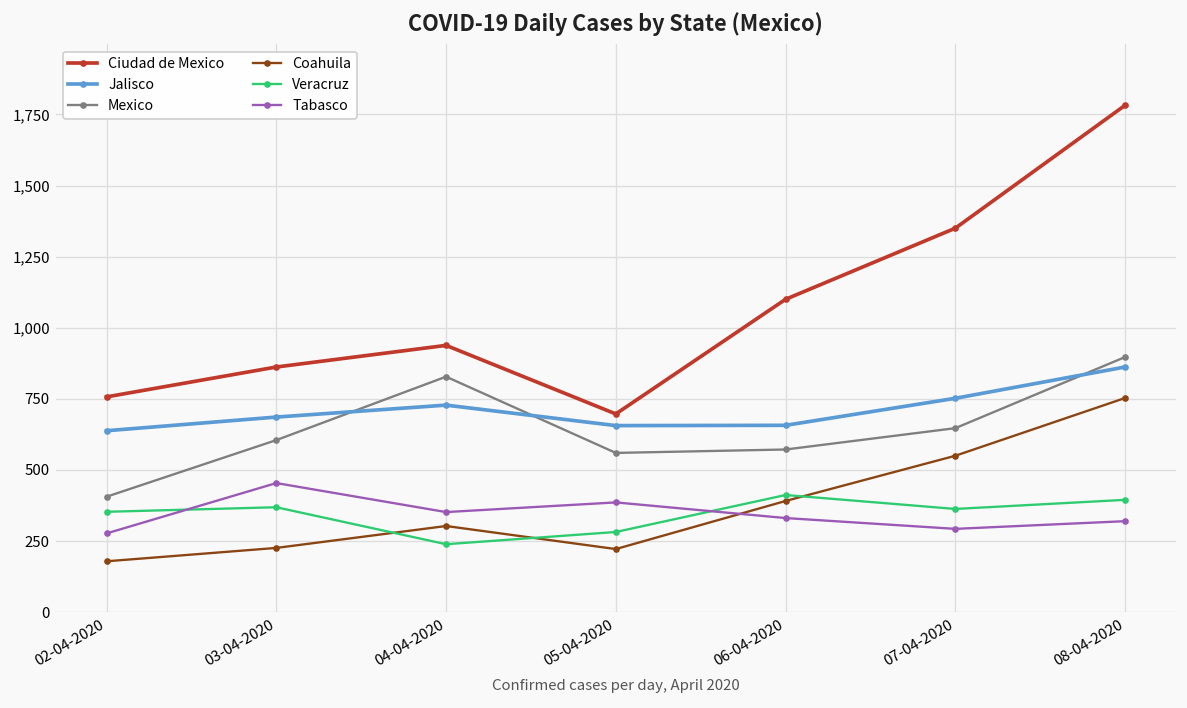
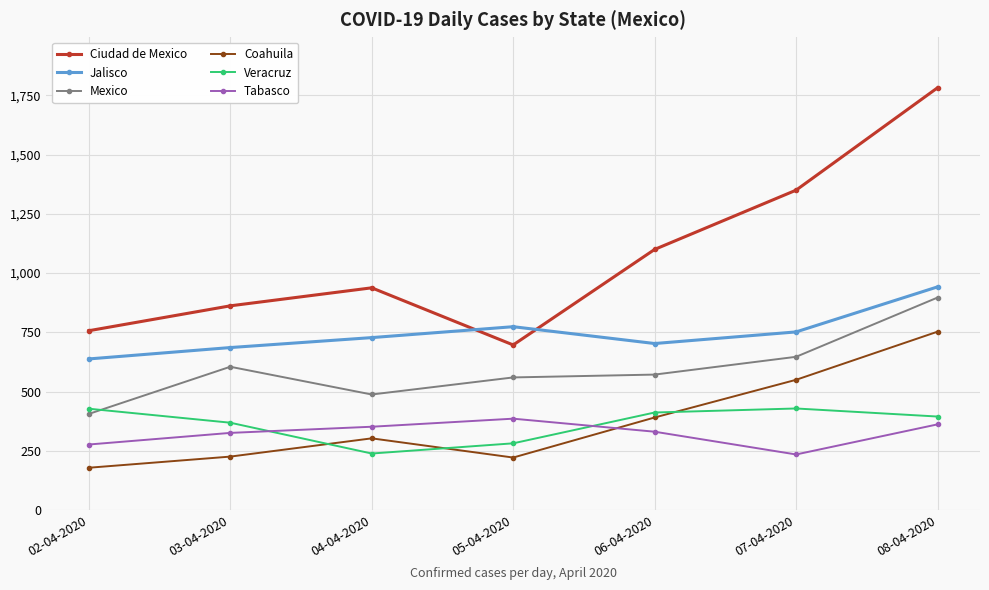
Veracruz, 02-04-2020: 350 -> 430
Tabasco, 03-04-2020: 450 -> 330
Mexico, 04-04-2020: 830 -> 490
Jalisco, 05-04-2020: 660 -> 770
Jalisco, 06-04-2020: 660 -> 700
Veracruz, 07-04-2020: 360 -> 430
Tabasco, 07-04-2020: 290 -> 240
Jalisco, 08-04-2020: 860 -> 940
Tabasco, 08-04-2020: 320 -> 360
